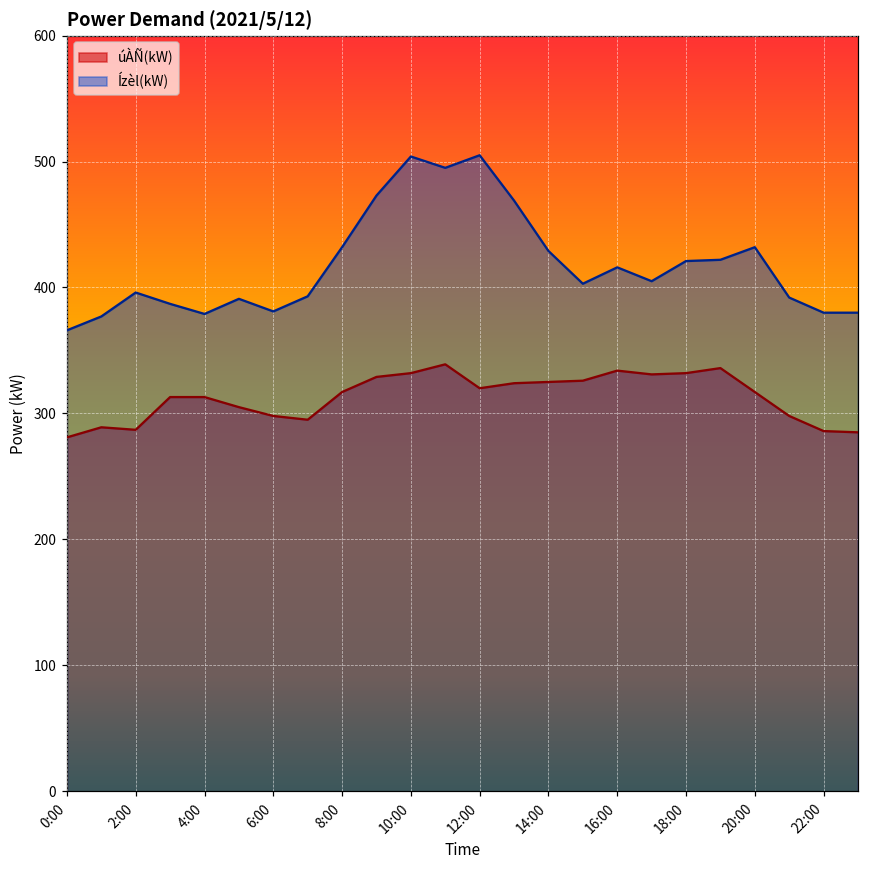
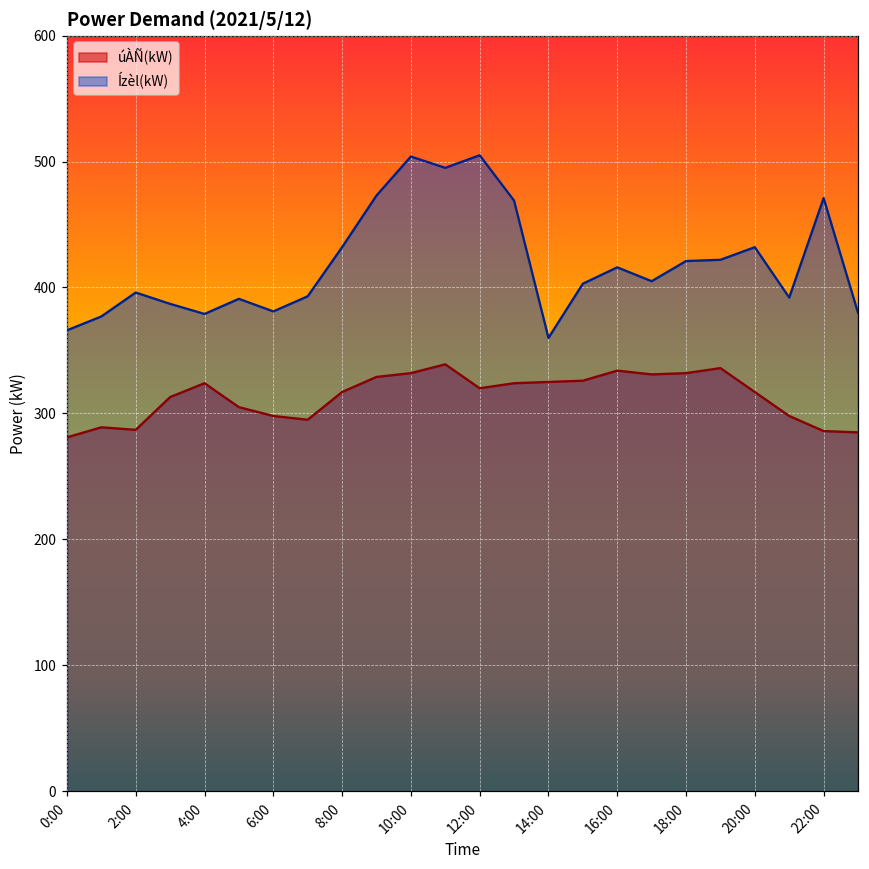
úÀÑ(kW), 4:00: 313 -> 324
Ízèl(kW), 14:00: 429 -> 360
Ízèl(kW), 22:00: 380 -> 471
